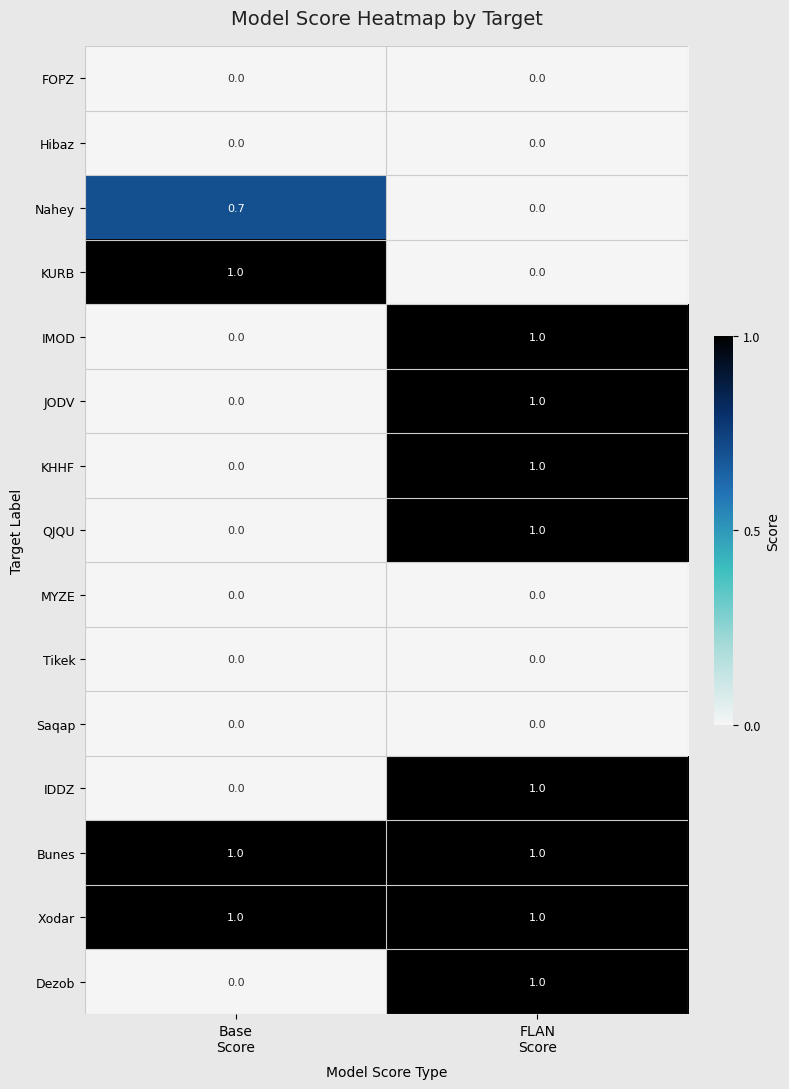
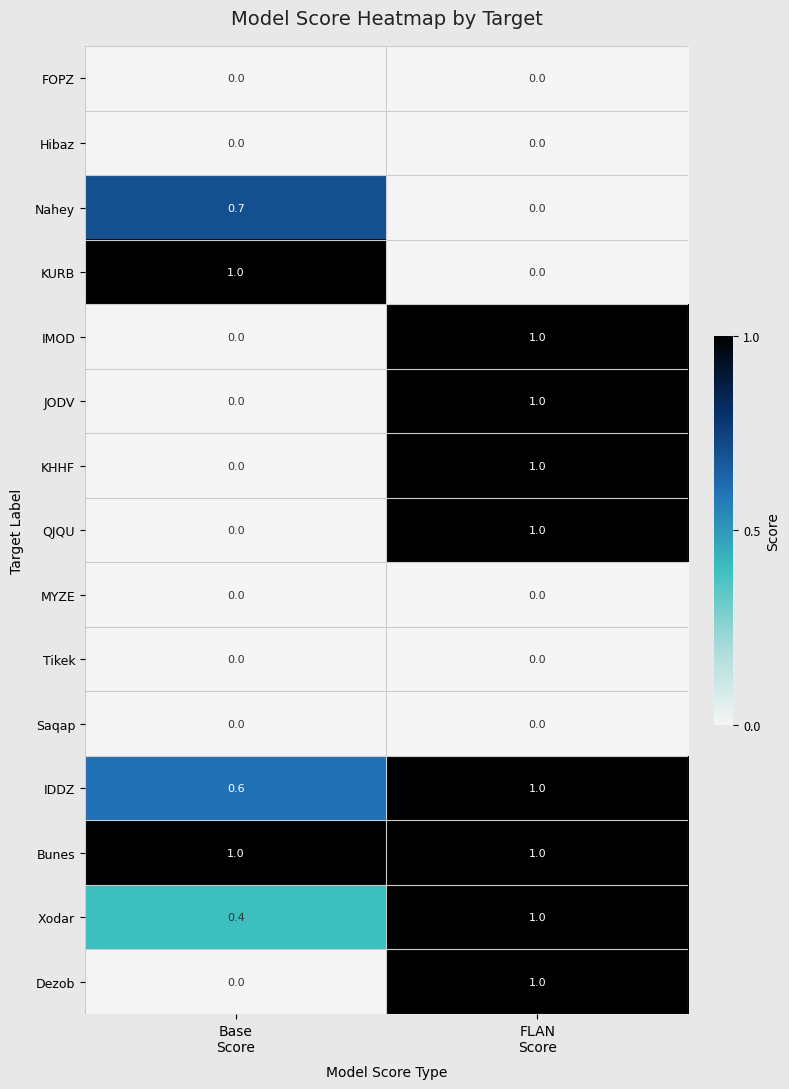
IDDZ, Base Score: 0.0 -> 0.6
Xodar, Base Score: 1.0 -> 0.4
